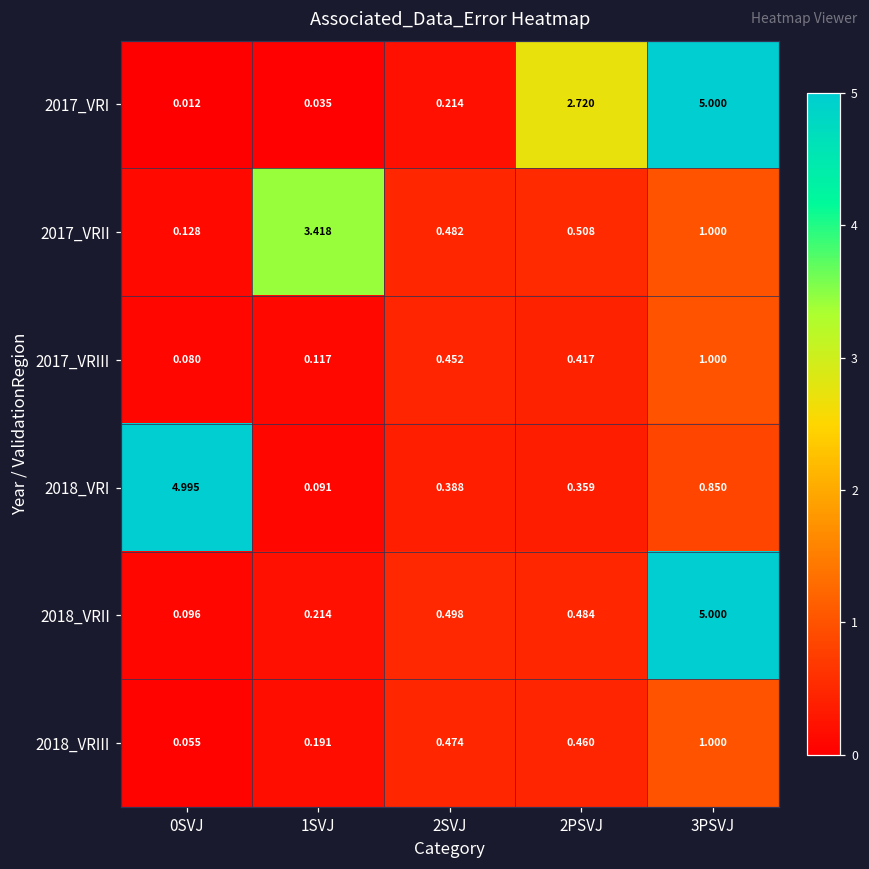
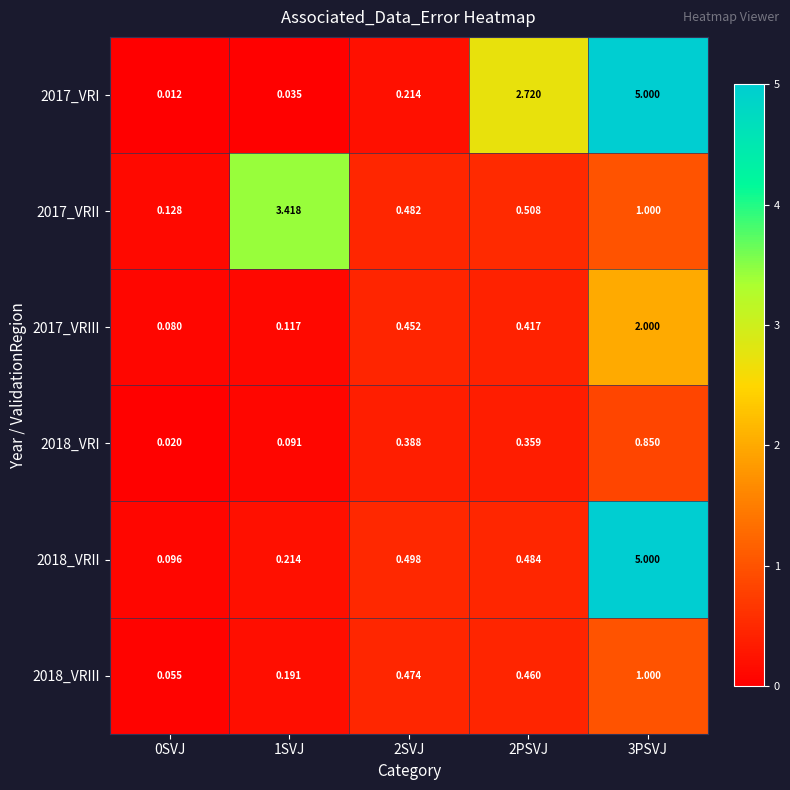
2017_VRIII, 3PSVJ: 1.000 -> 2.000
2018_VRI, 0SVJ: 4.995 -> 0.020
